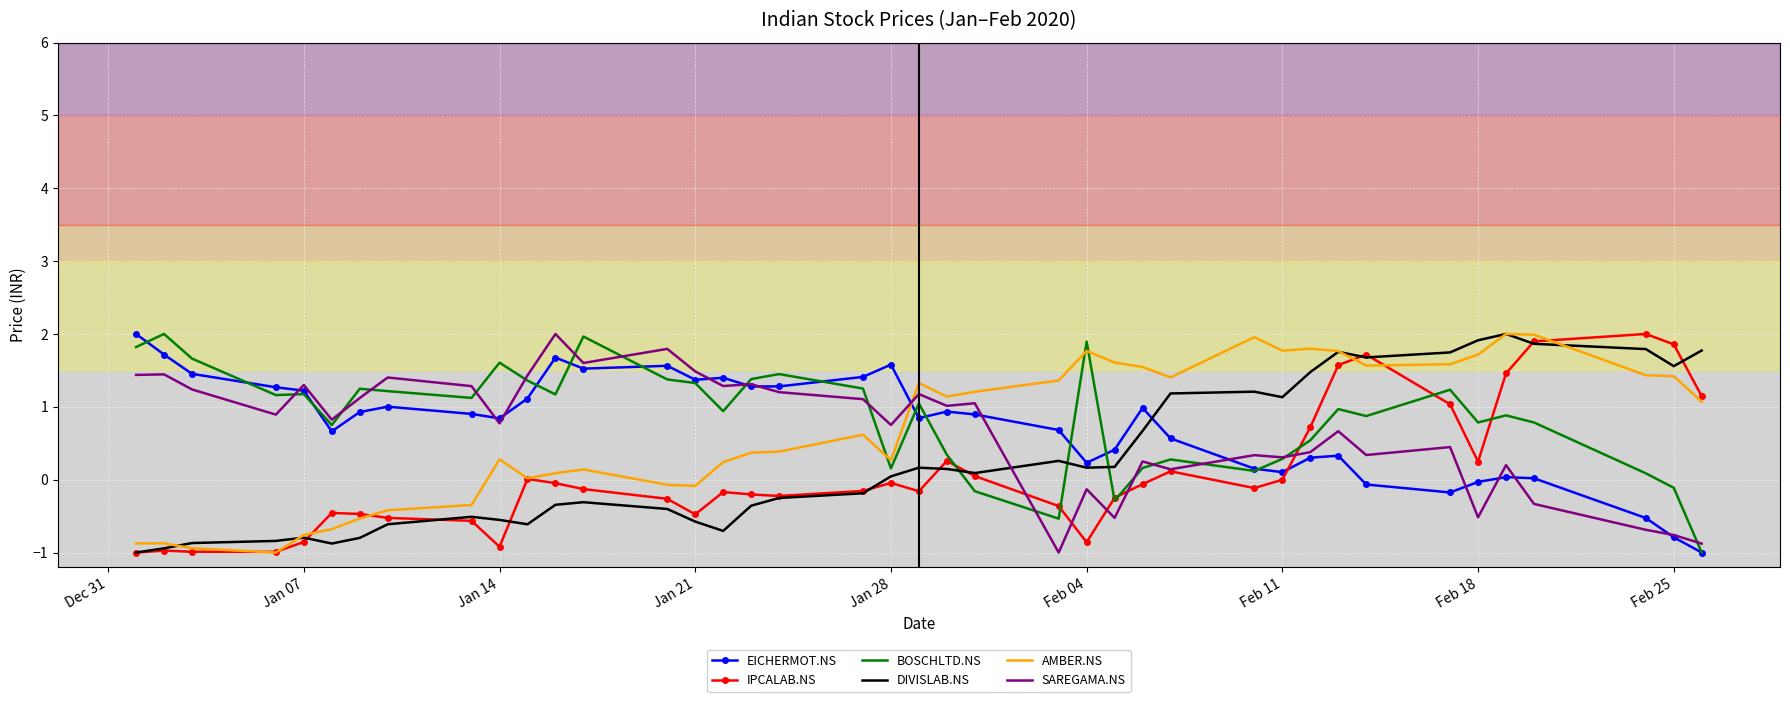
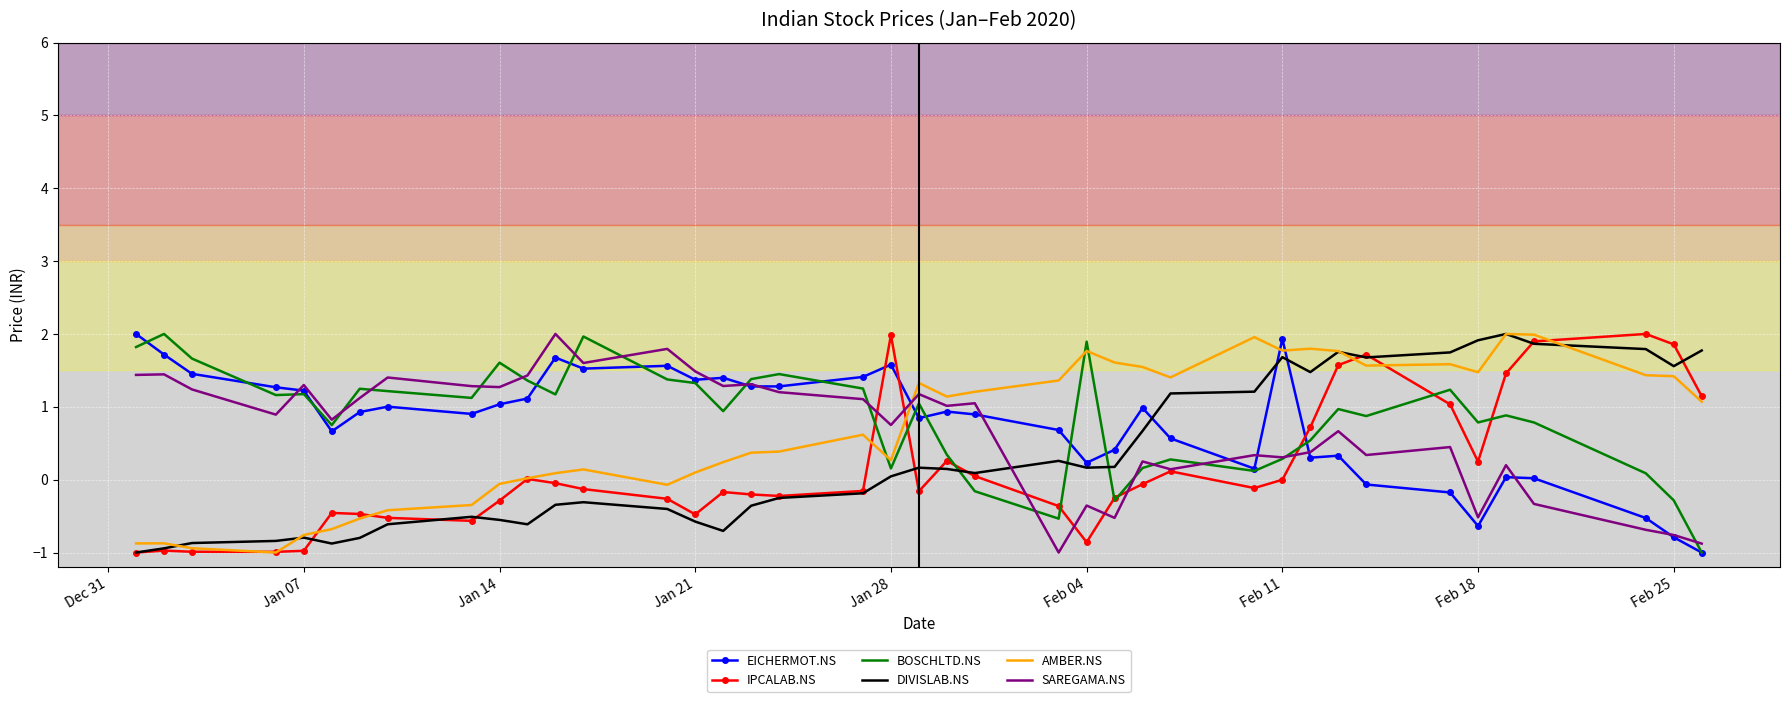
IPCALAB.NS, Jan 07: -0.9 -> -1.0
EICHERMOT.NS, Jan 14: 0.8 -> 1.0
IPCALAB.NS, Jan 14: -0.9 -> -0.3
AMBER.NS, Jan 14: 0.3 -> -0.1
SAREGAMA.NS, Jan 14: 0.8 -> 1.3
AMBER.NS, Jan 21: -0.1 -> 0.1
IPCALAB.NS, Jan 28: 0.0 -> 2.0
SAREGAMA.NS, Feb 04: -0.1 -> -0.4
EICHERMOT.NS, Feb 11: 0.1 -> 1.9
DIVISLAB.NS, Feb 11: 1.1 -> 1.7
EICHERMOT.NS, Feb 18: 0.0 -> -0.6
AMBER.NS, Feb 18: 1.7 -> 1.5
BOSCHLTD.NS, Feb 25: -0.1 -> -0.3
